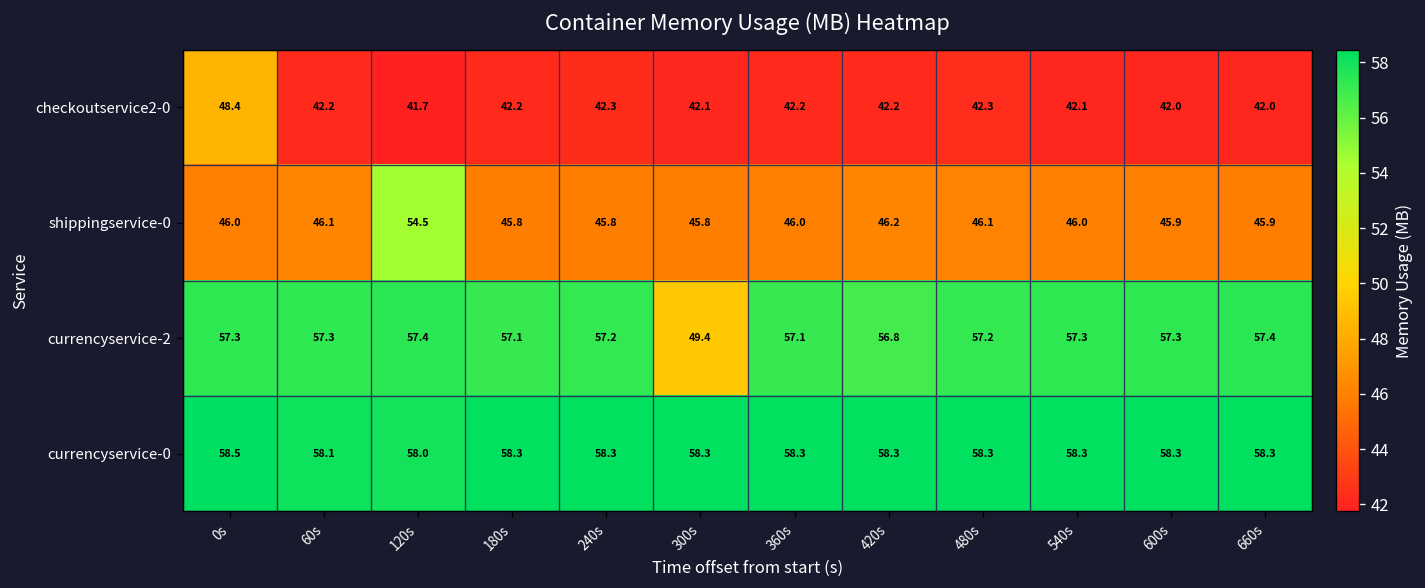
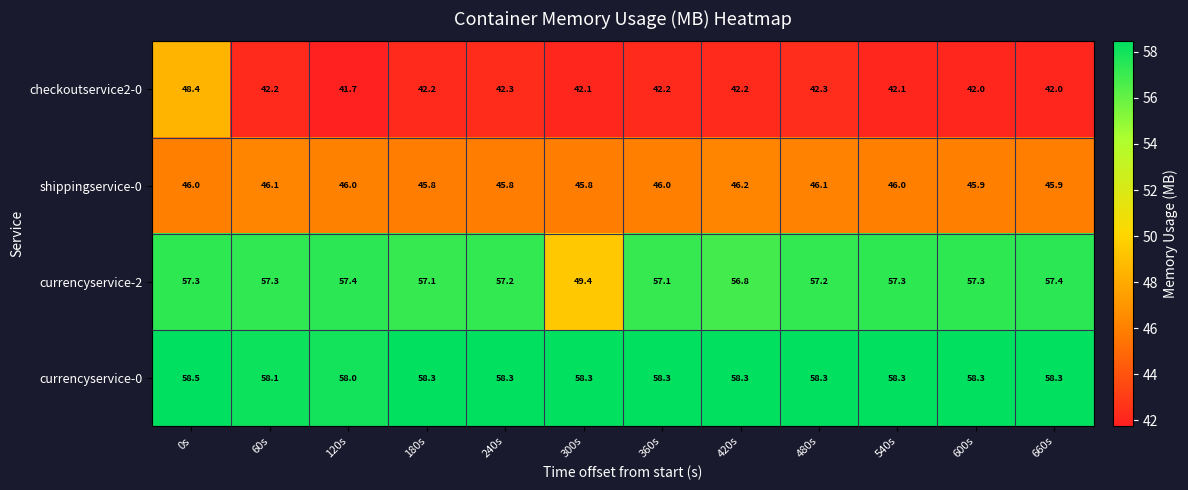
shippingservice-0, 120s: 54.5 -> 46.0
